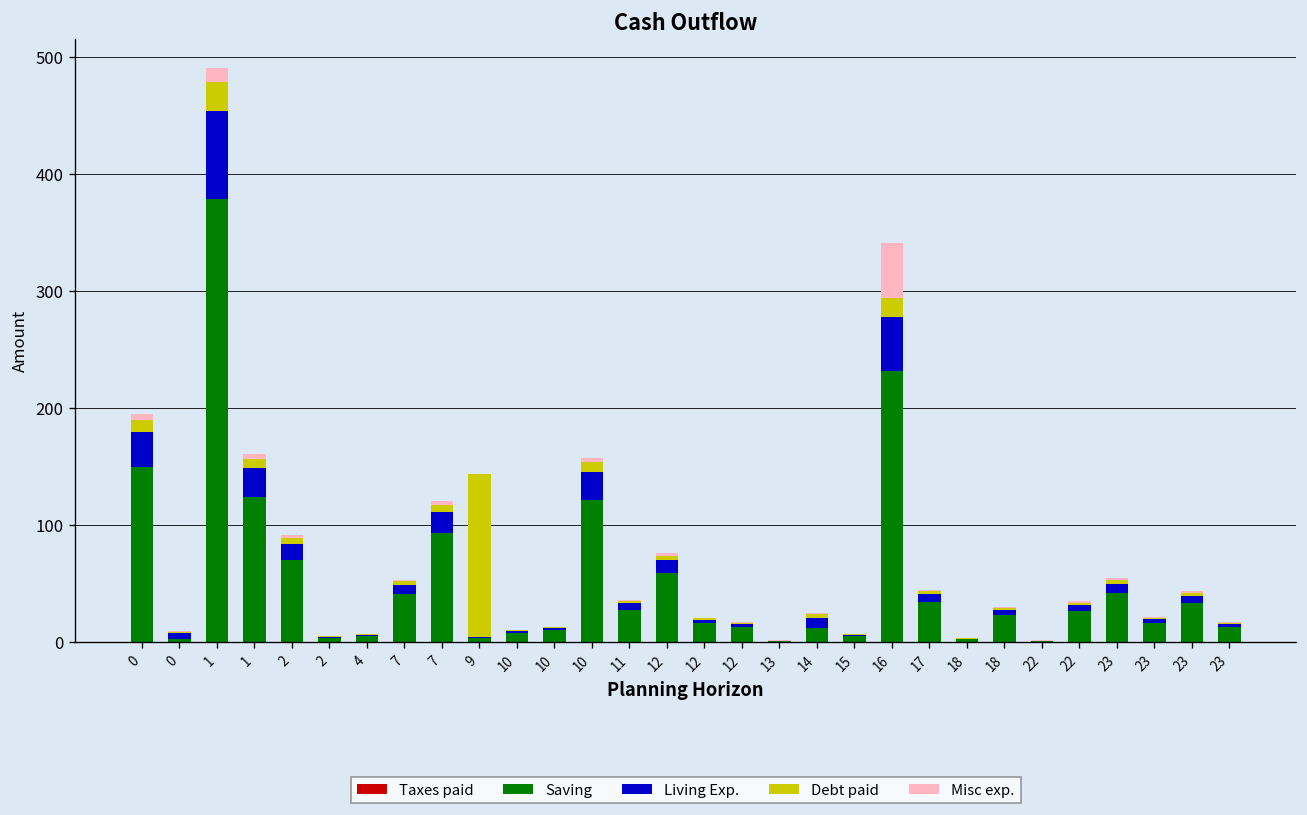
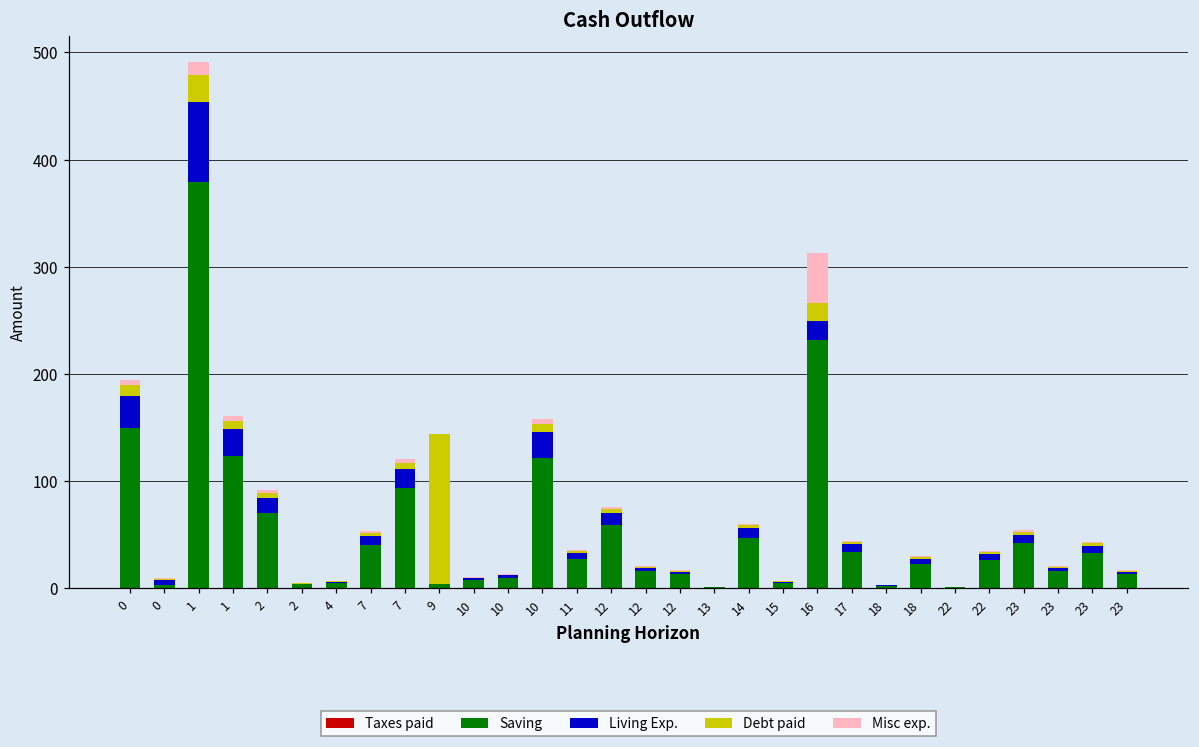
Saving, 14: 10 -> 50
Living Exp., 16: 50 -> 20
